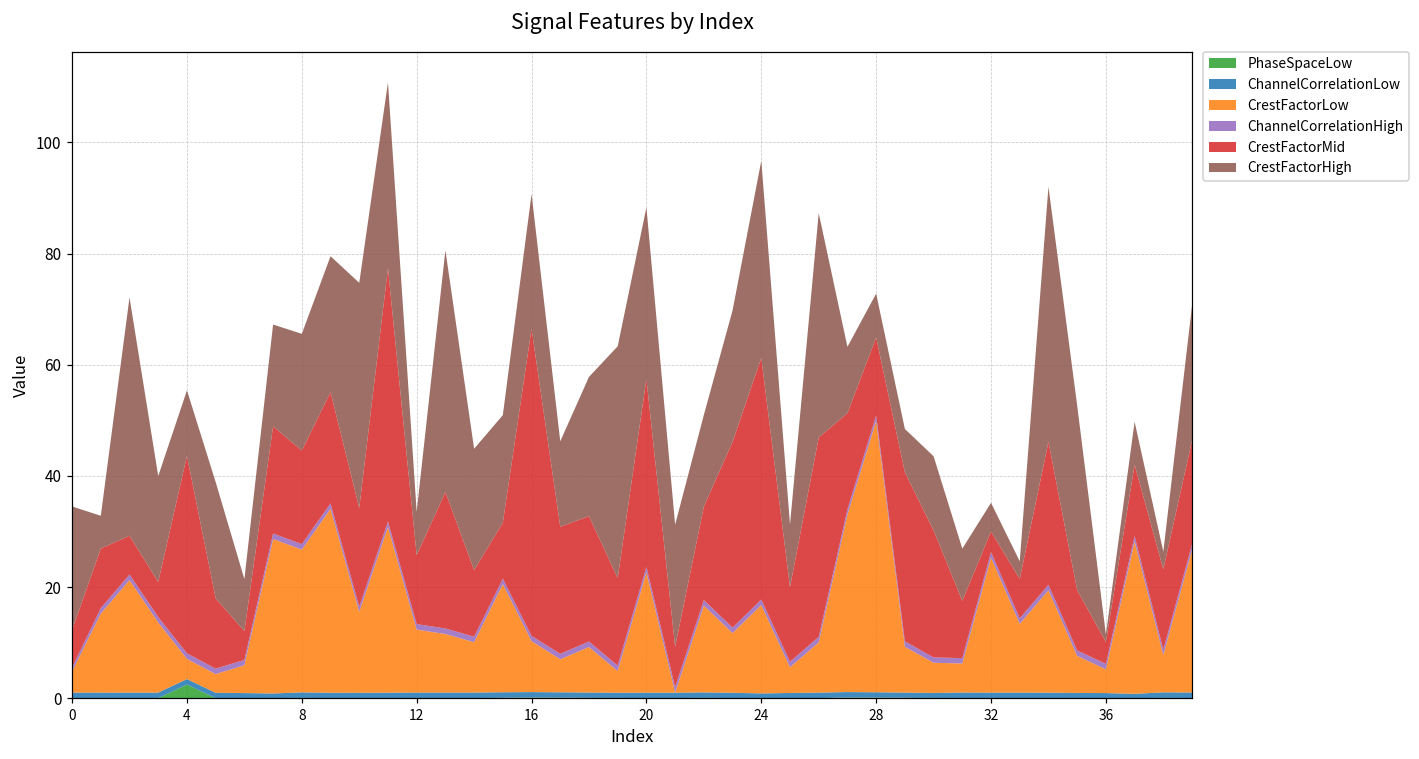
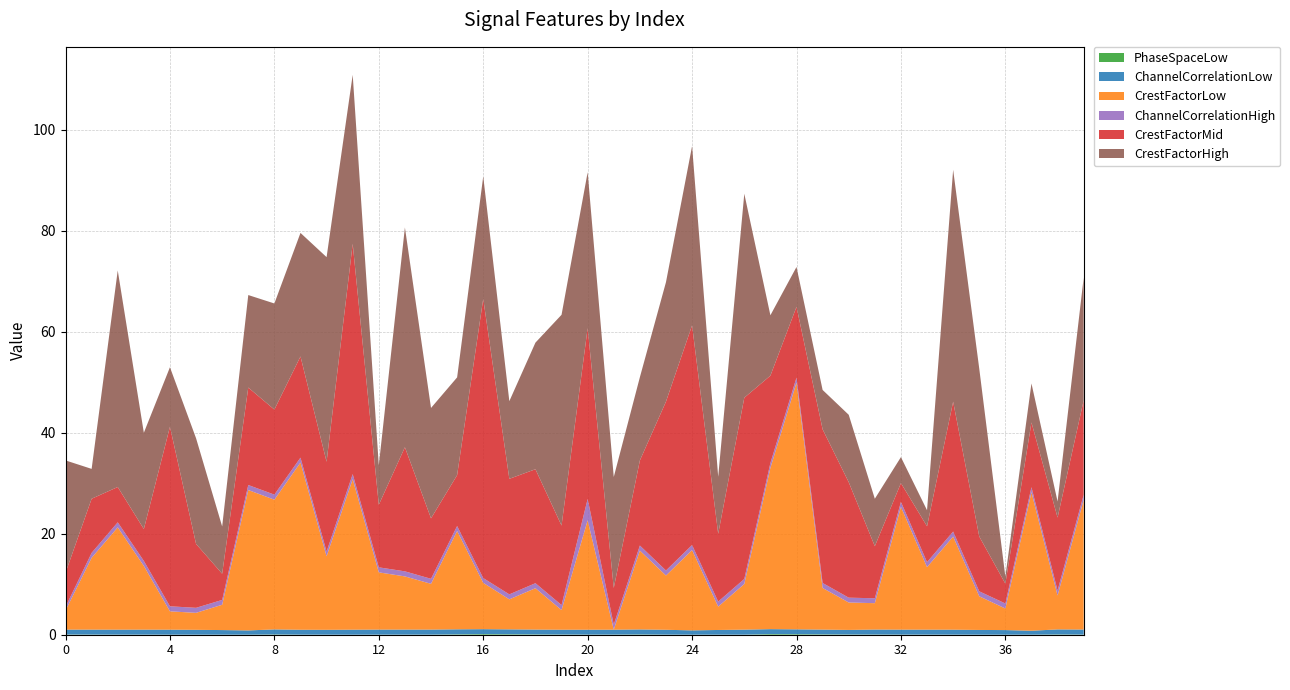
PhaseSpaceLow, 4: 2 -> 0
ChannelCorrelationHigh, 20: 1 -> 4
